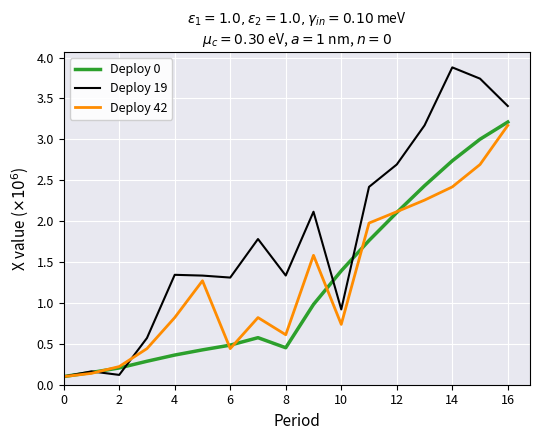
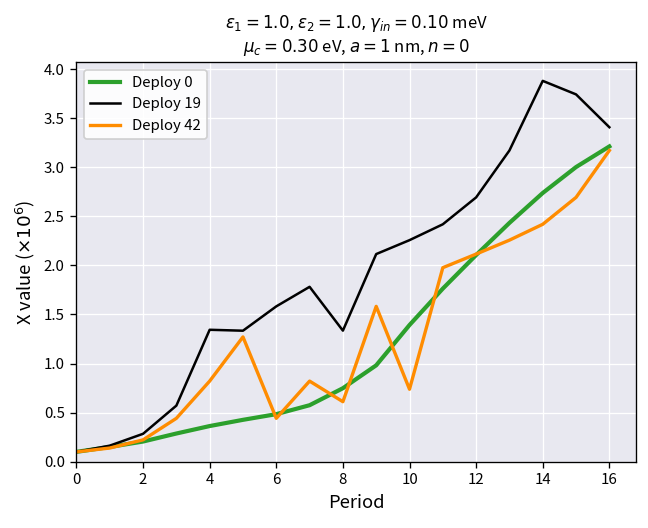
Deploy 19, 2: 0.1 -> 0.3
Deploy 19, 6: 1.3 -> 1.6
Deploy 0, 8: 0.5 -> 0.7
Deploy 19, 10: 0.9 -> 2.3
